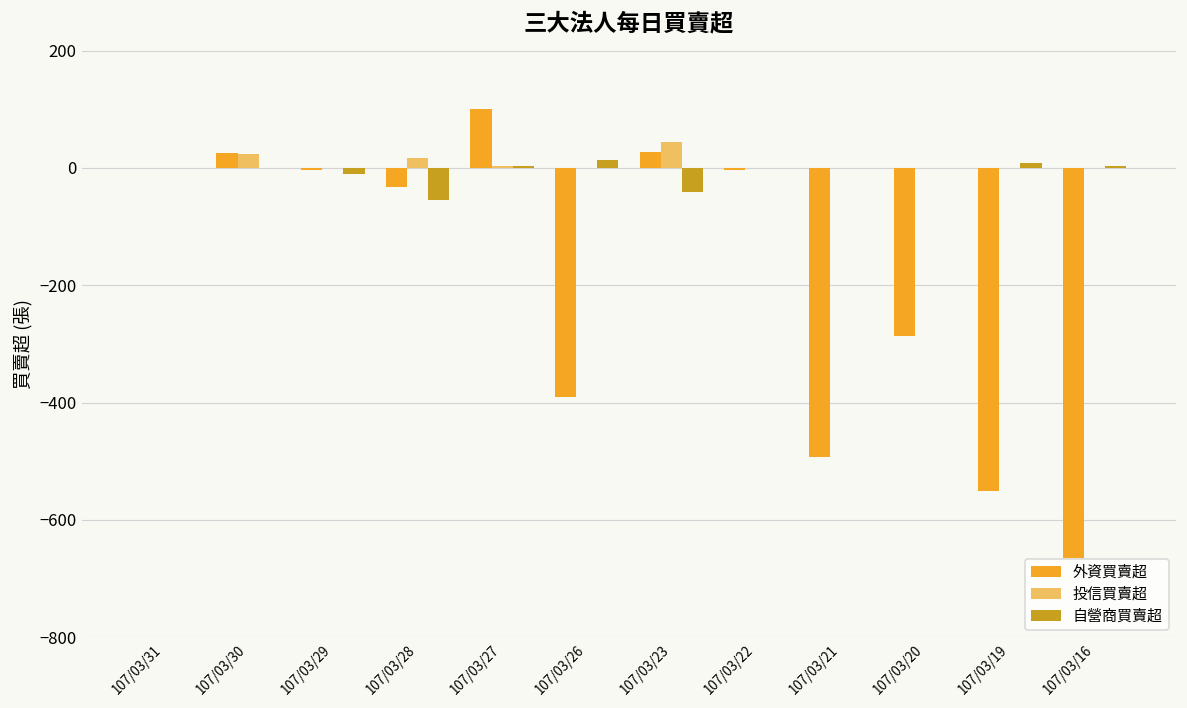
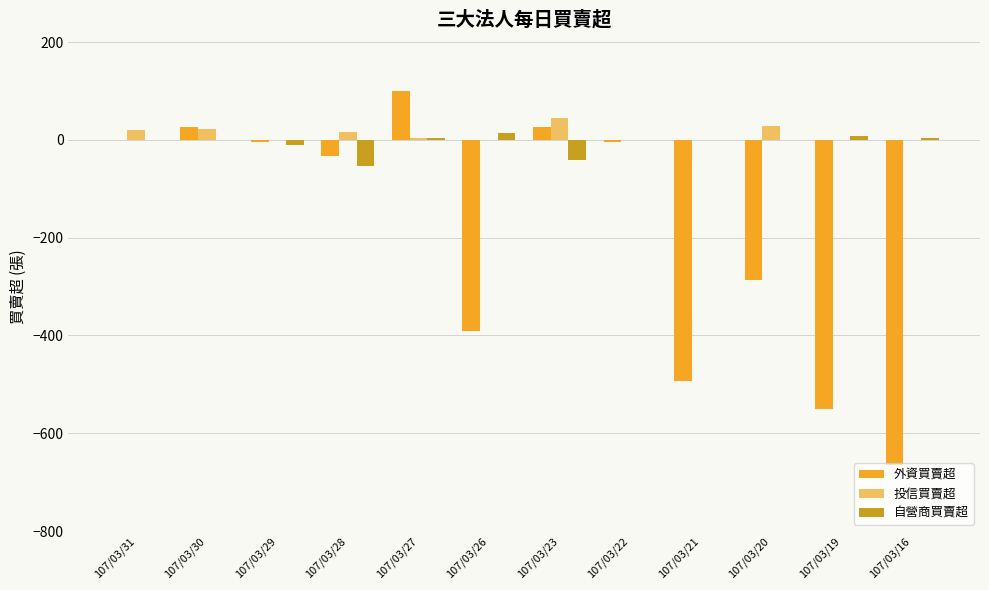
投信買賣超, 107/03/31: 0 -> 20
投信買賣超, 107/03/20: 0 -> 30
